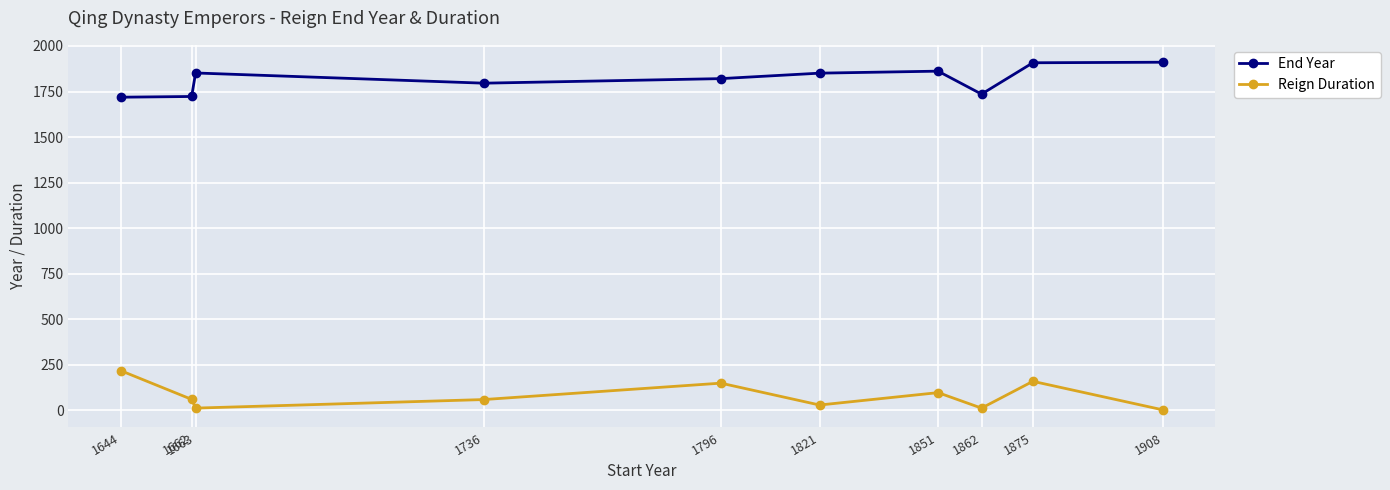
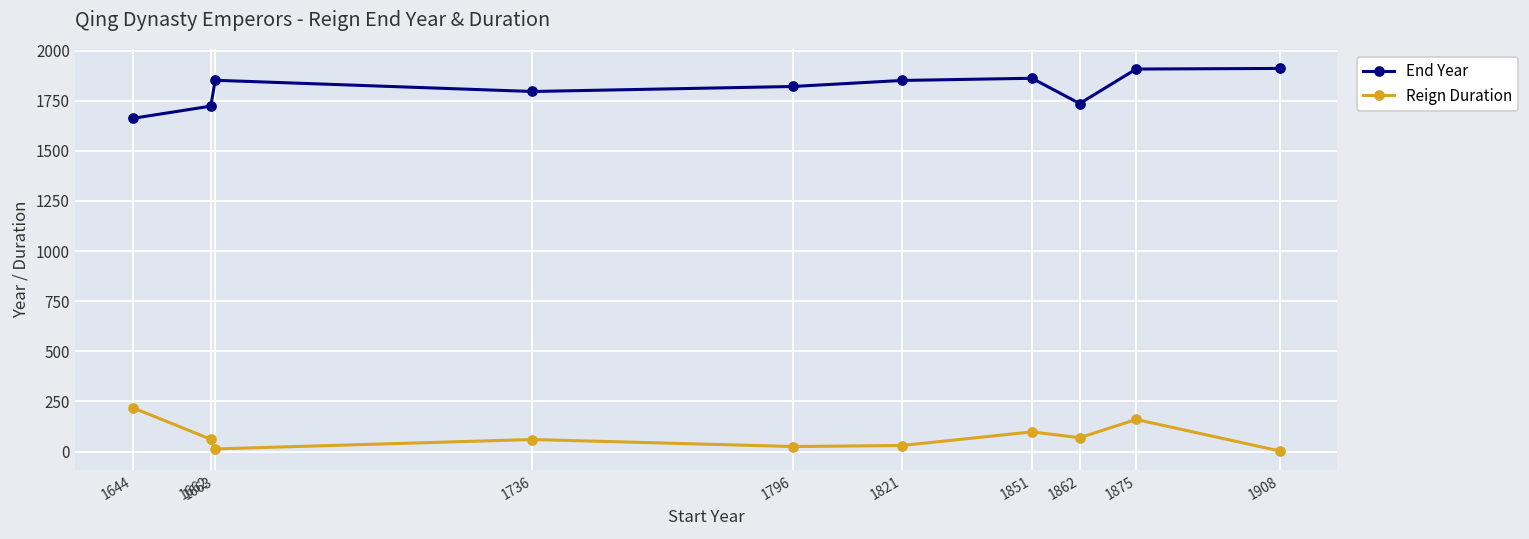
End Year, 1644: 1720 -> 1660
Reign Duration, 1796: 150 -> 30
Reign Duration, 1862: 10 -> 70
